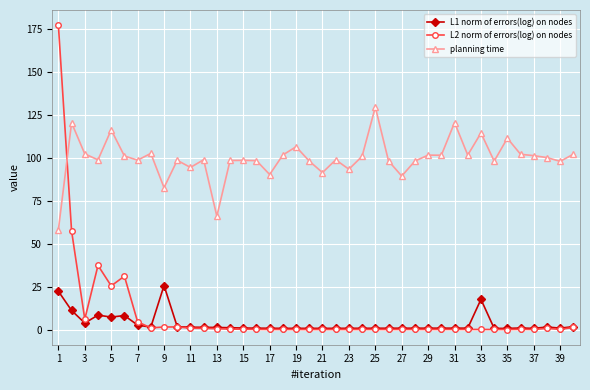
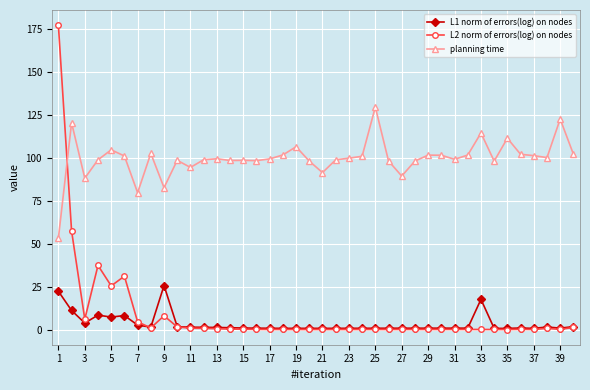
planning time, 1: 58 -> 53
planning time, 3: 103 -> 88
planning time, 5: 117 -> 105
planning time, 7: 99 -> 80
L2 norm of errors(log) on nodes, 9: 2 -> 8
planning time, 13: 66 -> 100
planning time, 17: 91 -> 100
planning time, 23: 94 -> 100
planning time, 31: 121 -> 99
planning time, 39: 98 -> 123
